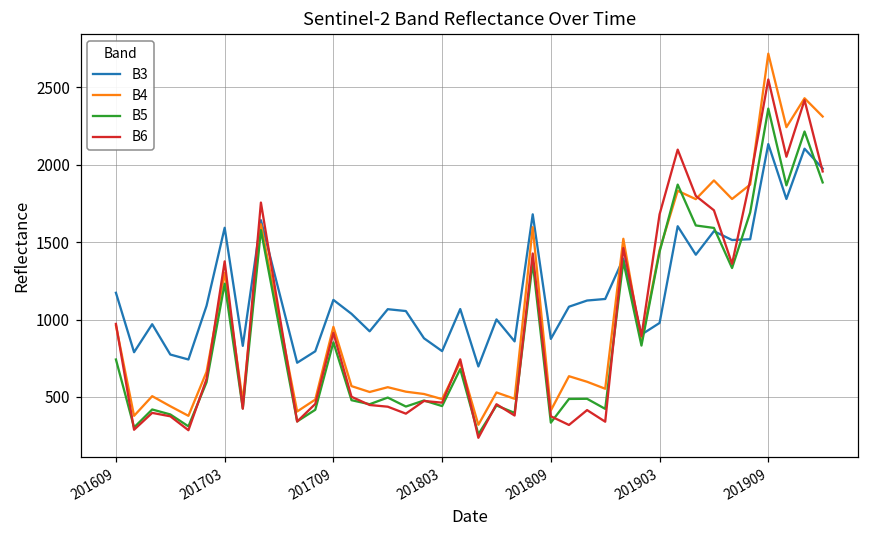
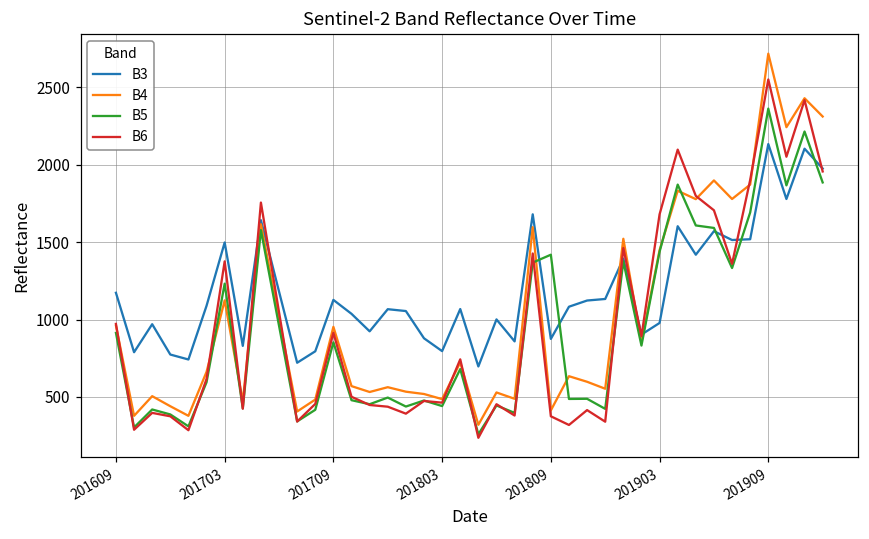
B5, 201609: 740 -> 910
B3, 201703: 1590 -> 1500
B4, 201703: 1300 -> 1120
B5, 201809: 330 -> 1420
